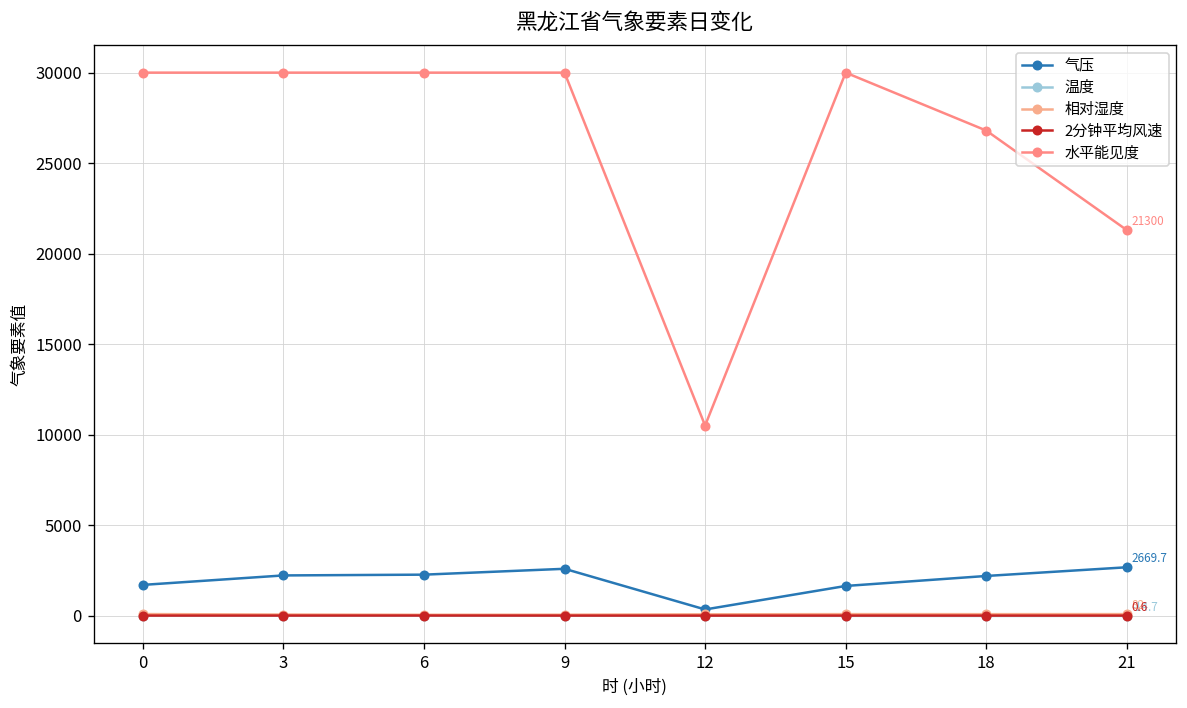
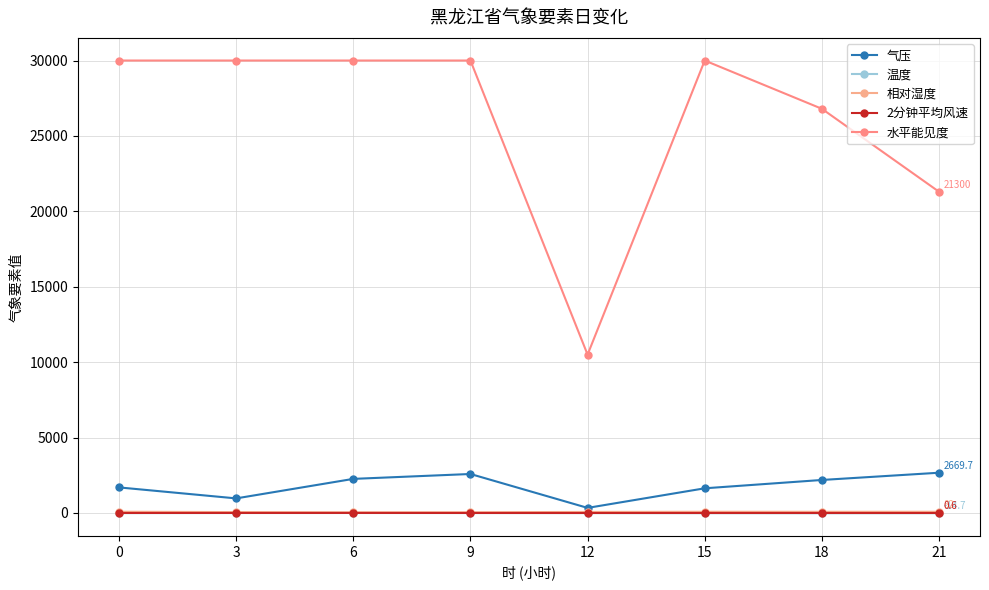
气压, 3: 2200 -> 1000
